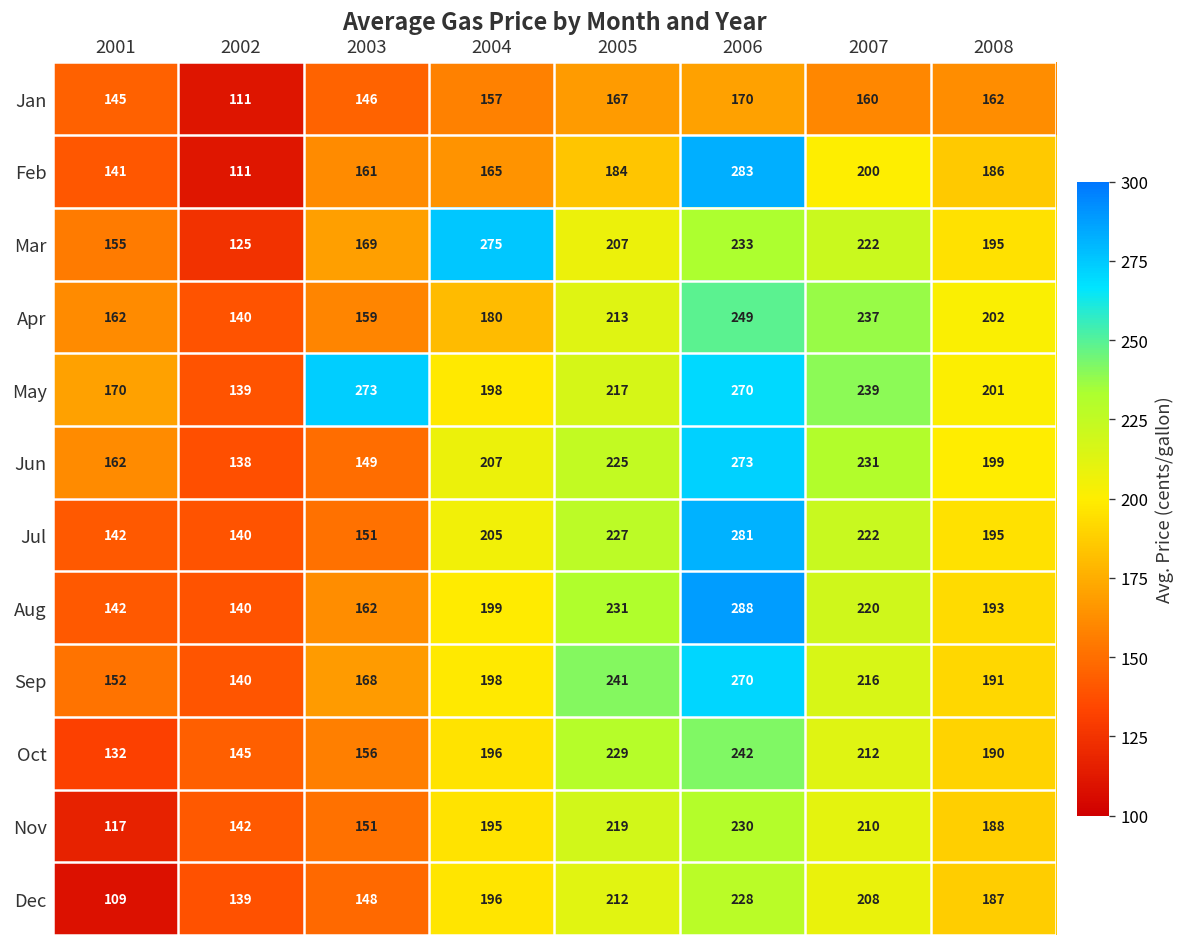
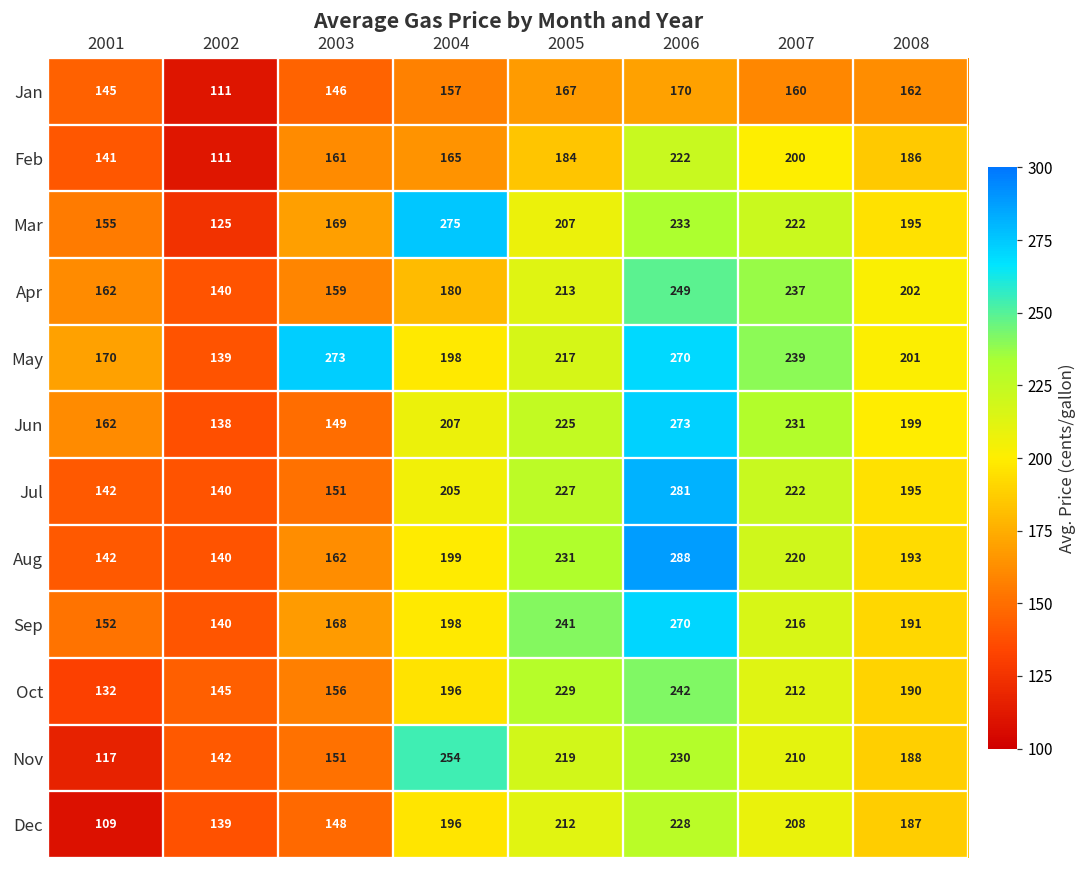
Feb, 2006: 283 -> 222
Nov, 2004: 195 -> 254
